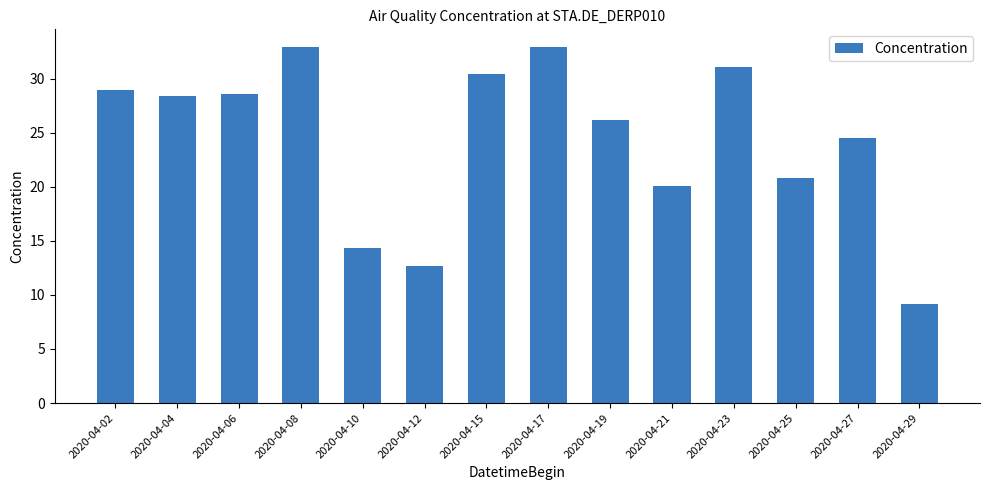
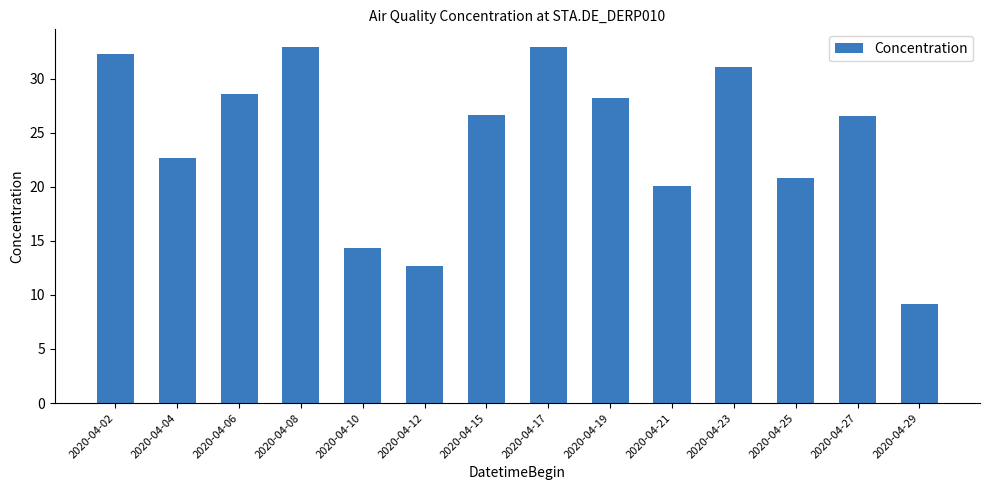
2020-04-02: 28.9 -> 32.3
2020-04-04: 28.4 -> 22.7
2020-04-15: 30.4 -> 26.6
2020-04-19: 26.2 -> 28.2
2020-04-27: 24.5 -> 26.5
